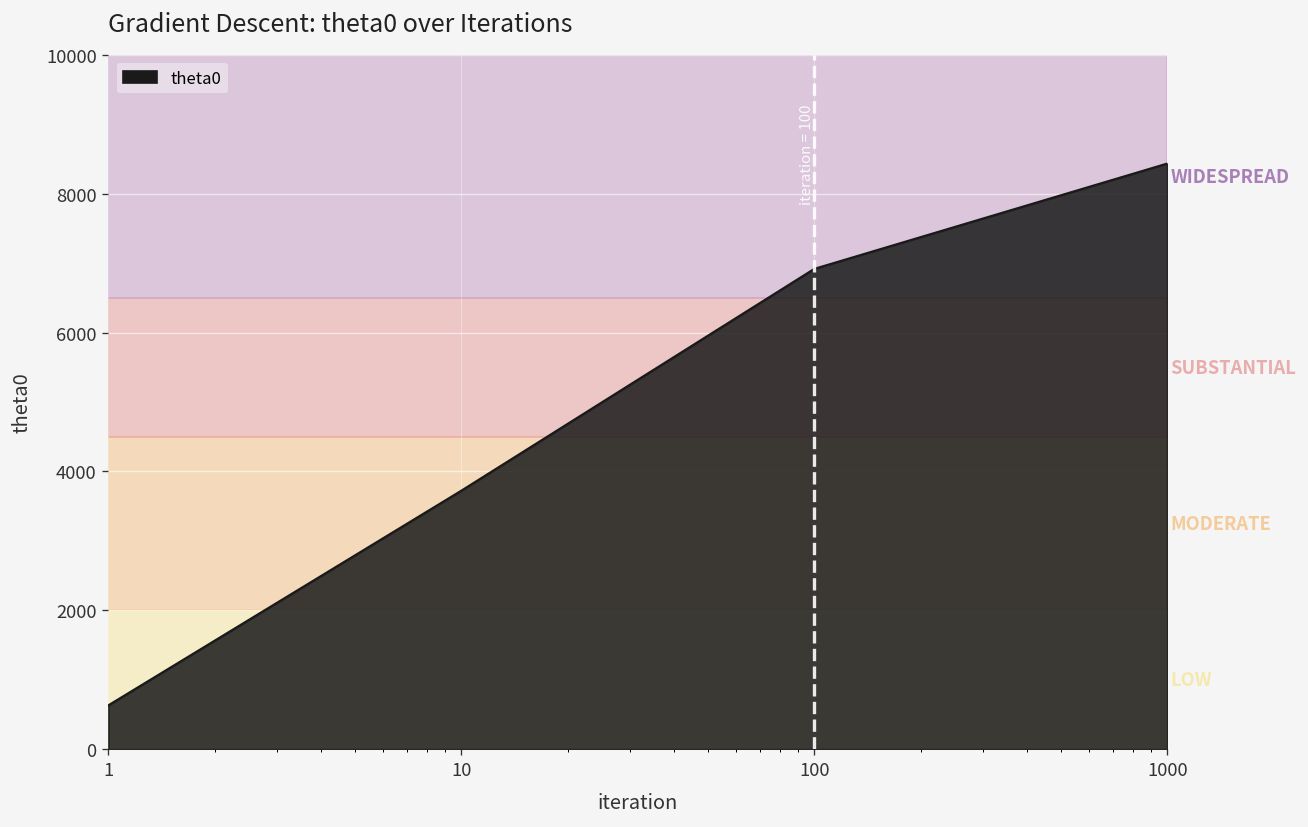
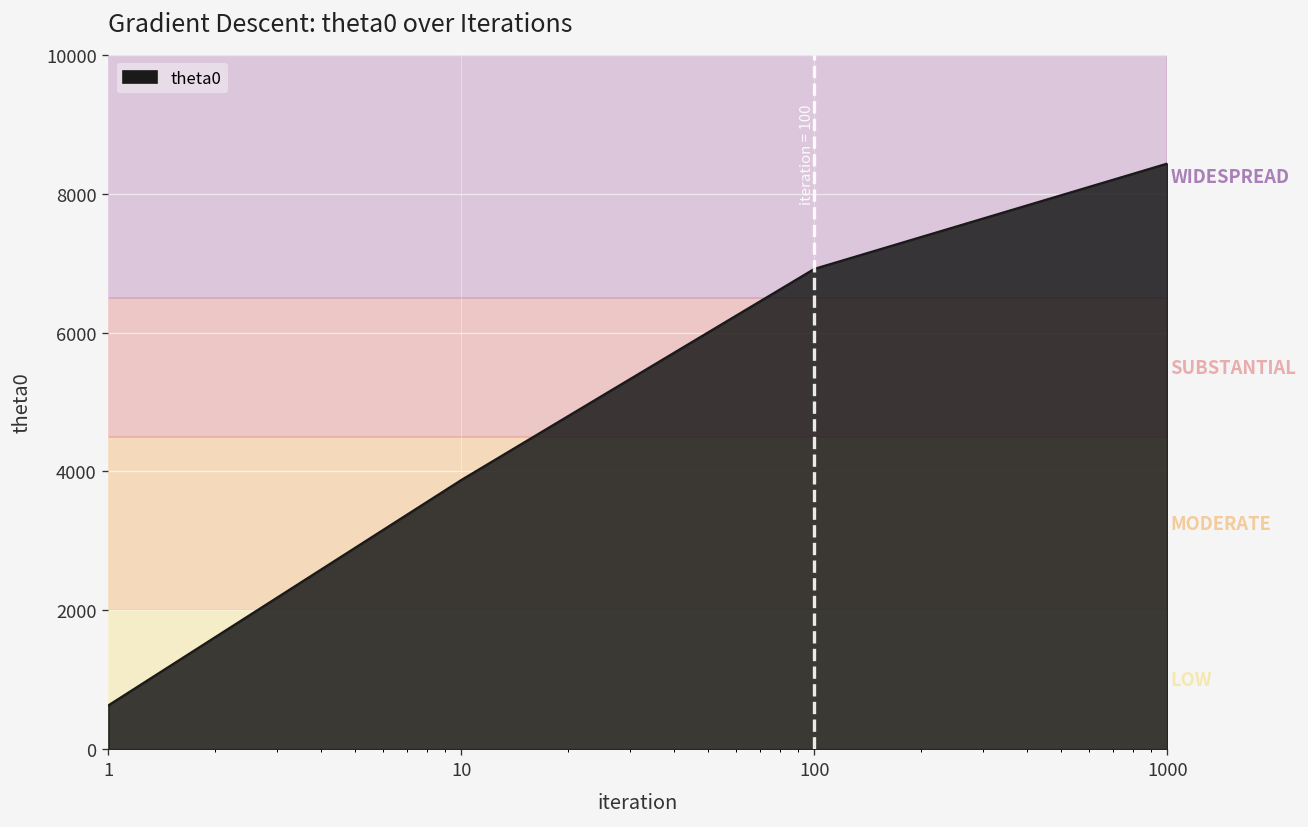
10: 3700 -> 3900
